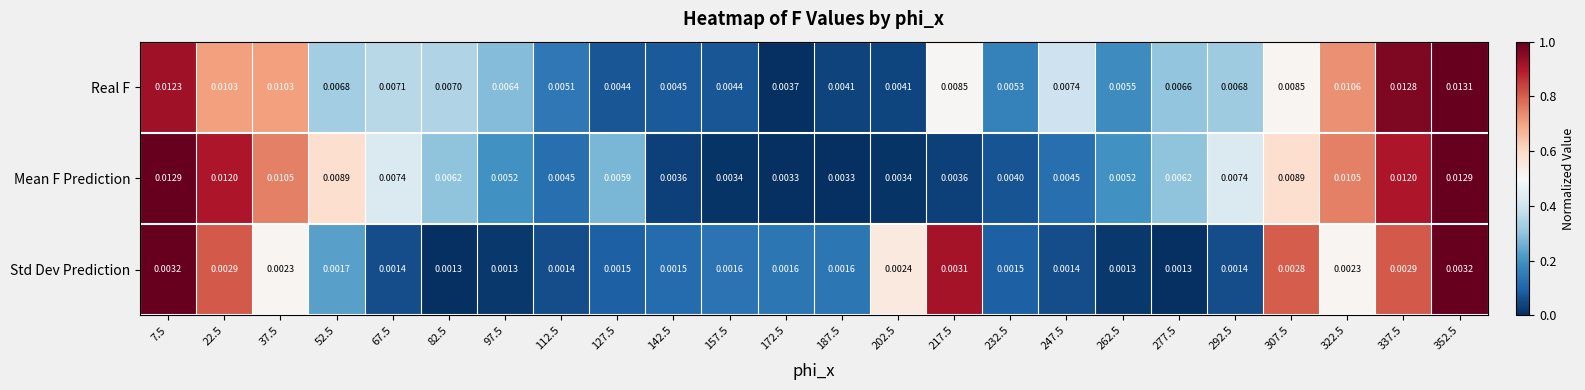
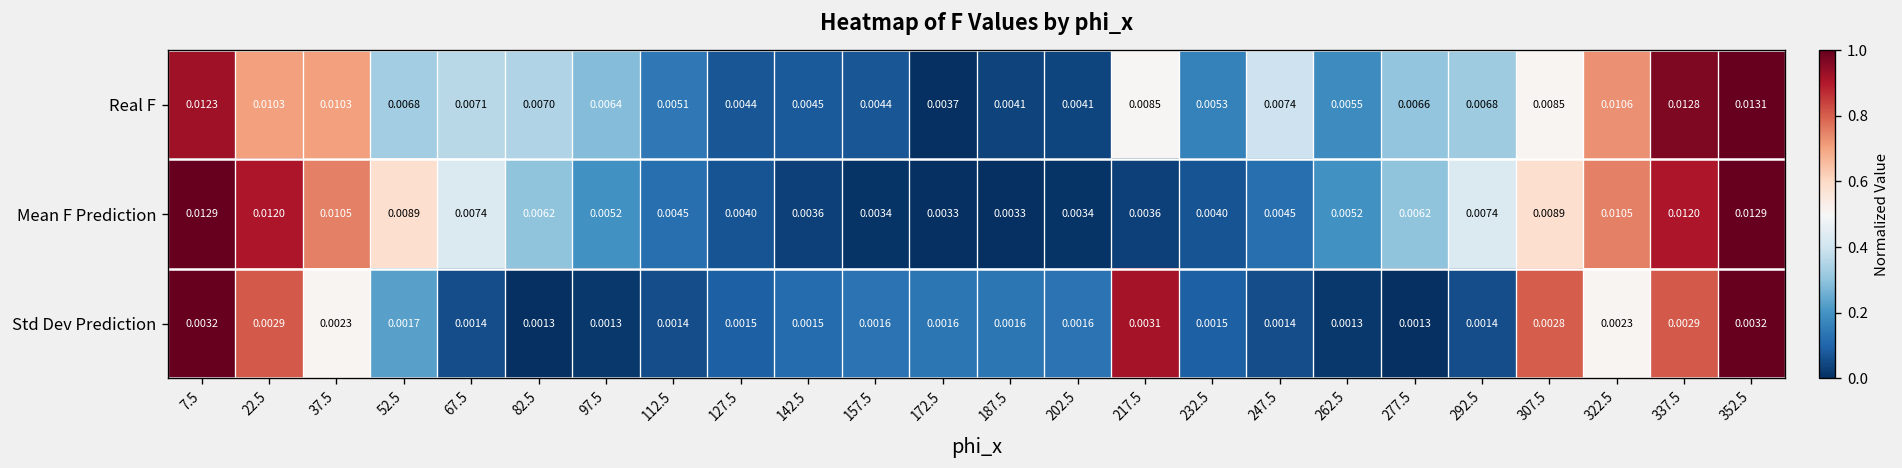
Mean F Prediction, 127.5: 0.0059 -> 0.0040
Std Dev Prediction, 202.5: 0.0024 -> 0.0016
